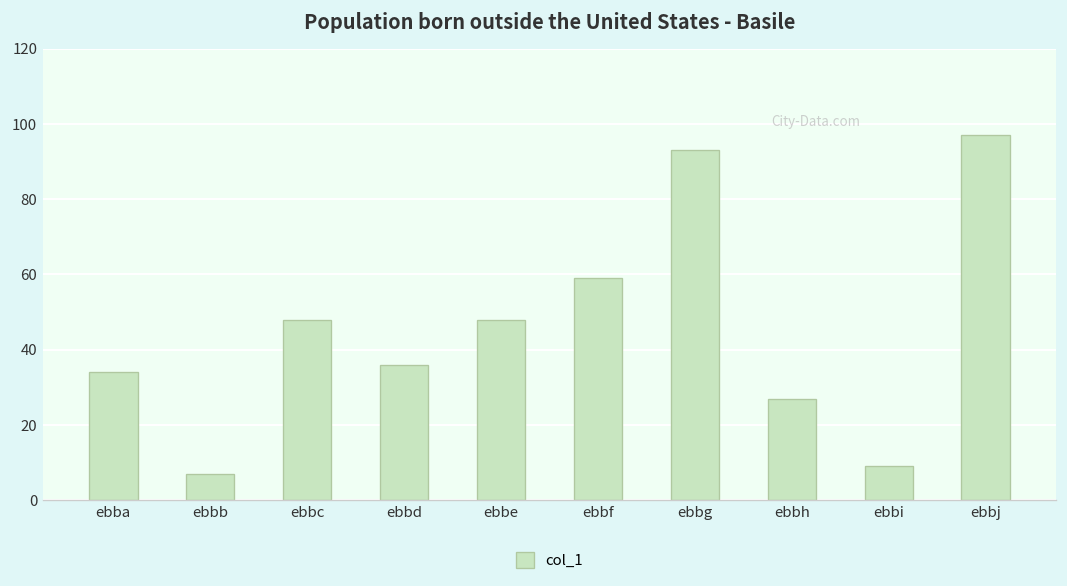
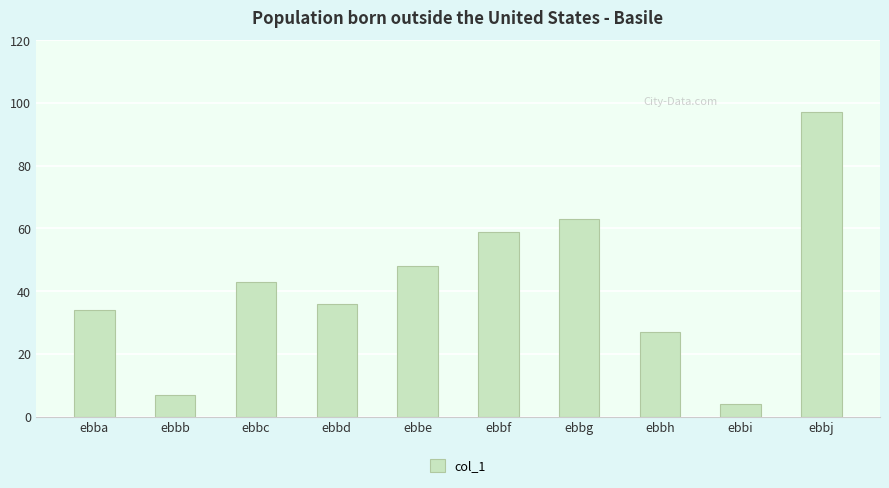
ebbc: 48 -> 43
ebbg: 93 -> 63
ebbi: 9 -> 4
